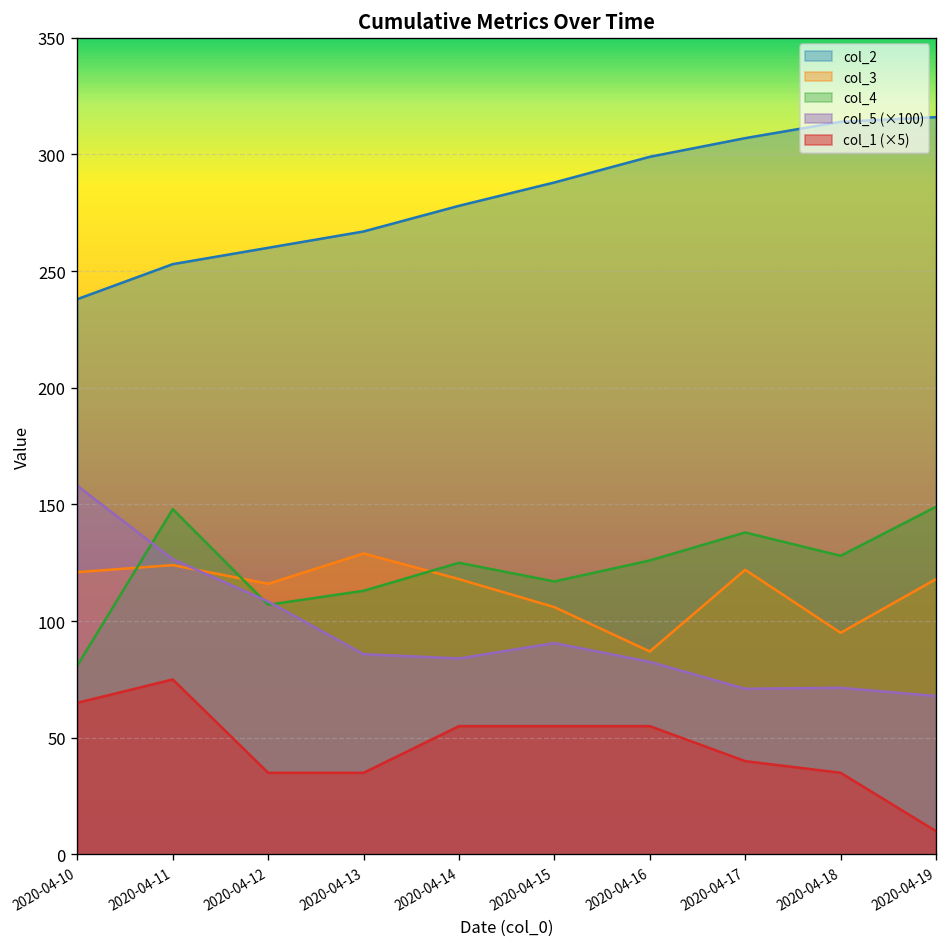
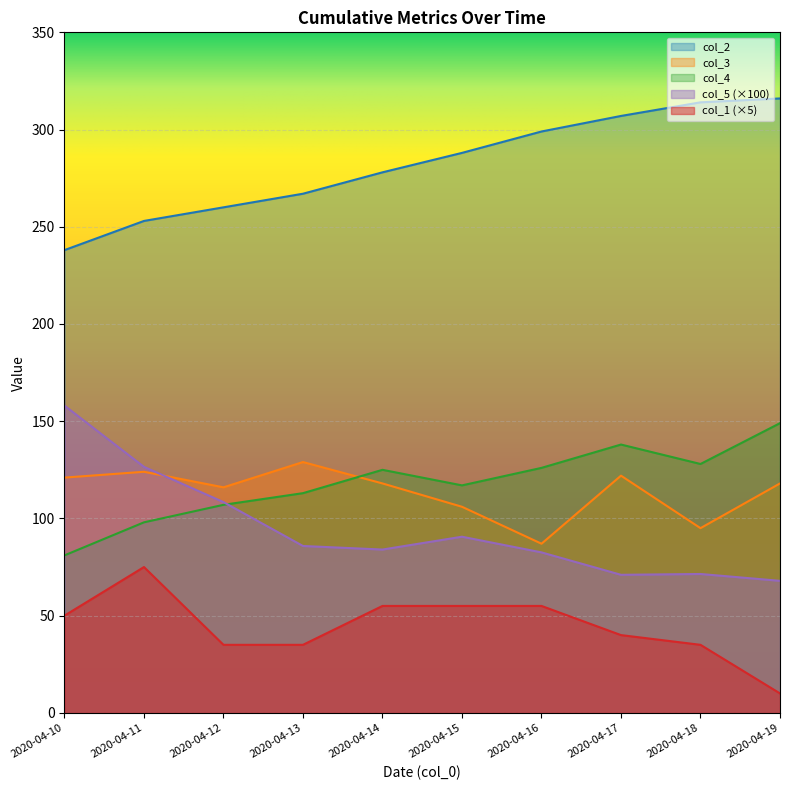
col_1 (×5), 2020-04-10: 65 -> 50
col_4, 2020-04-11: 148 -> 98
